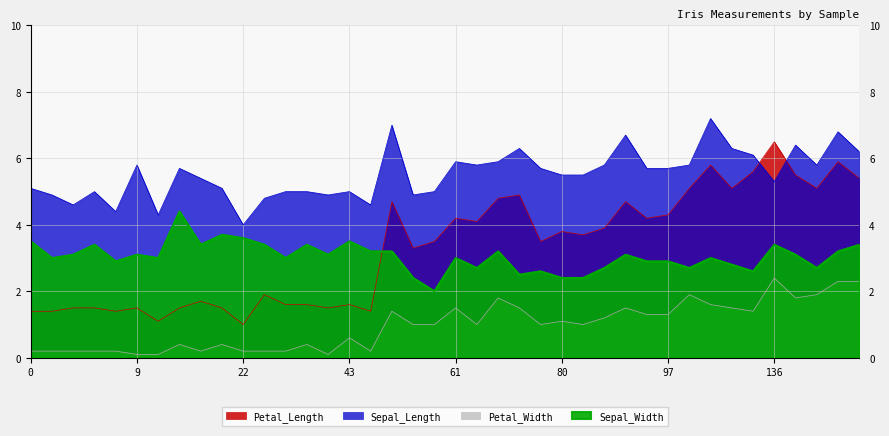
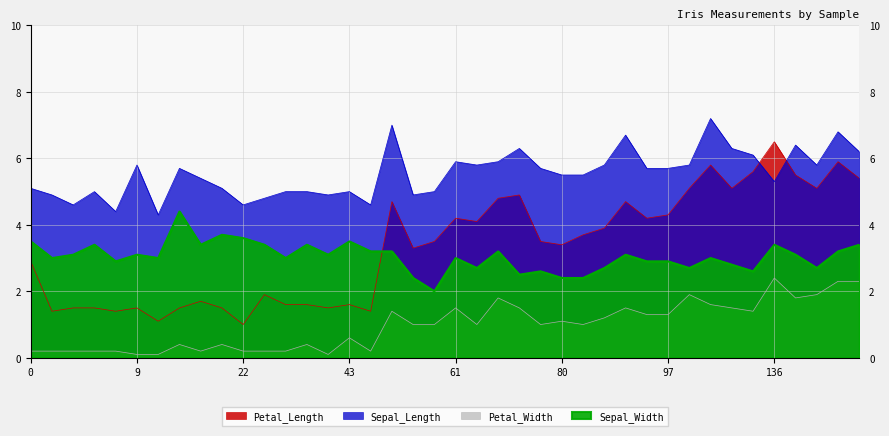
Petal_Length, 0: 1.4 -> 2.9
Sepal_Length, 22: 4.0 -> 4.6
Petal_Length, 80: 3.8 -> 3.4
